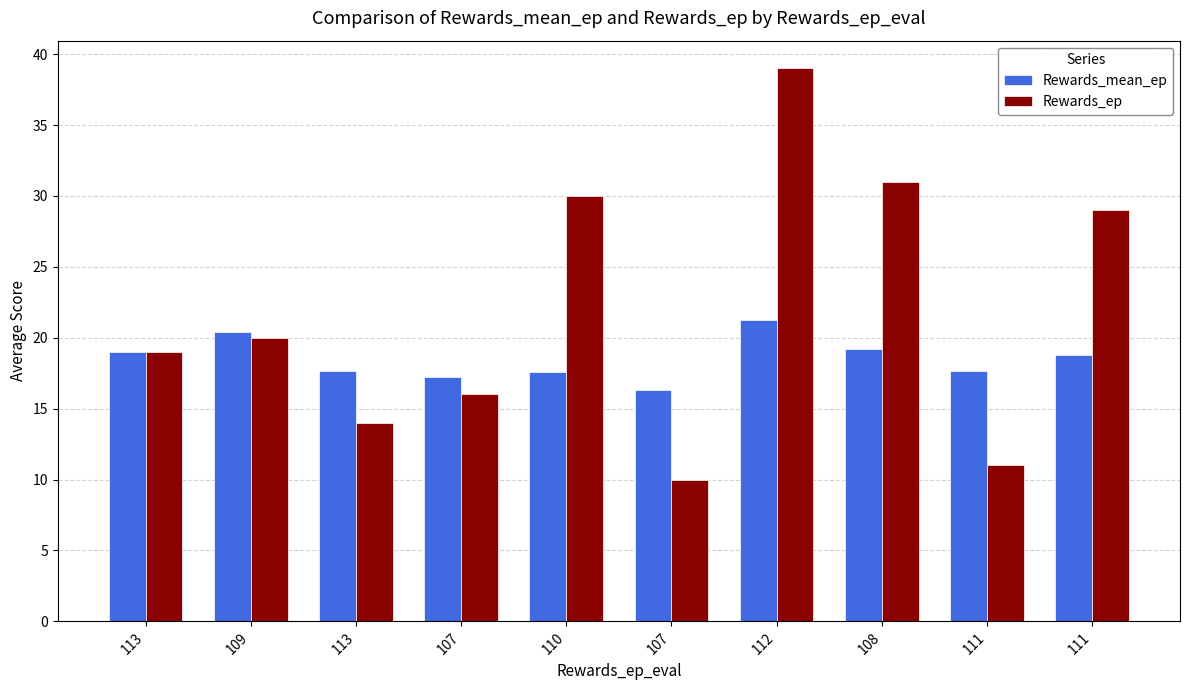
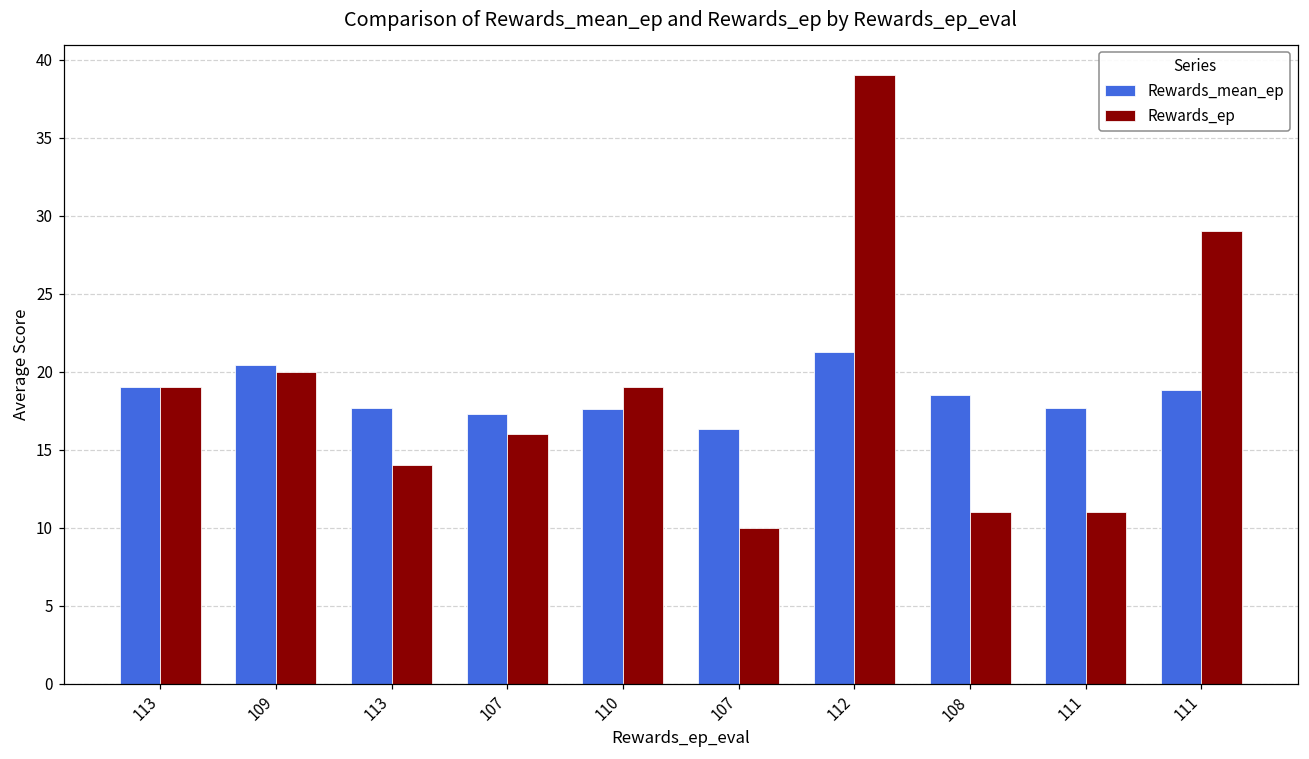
Rewards_ep, 110: 30 -> 19
Rewards_mean_ep, 108: 19.2 -> 18.5
Rewards_ep, 108: 31 -> 11
